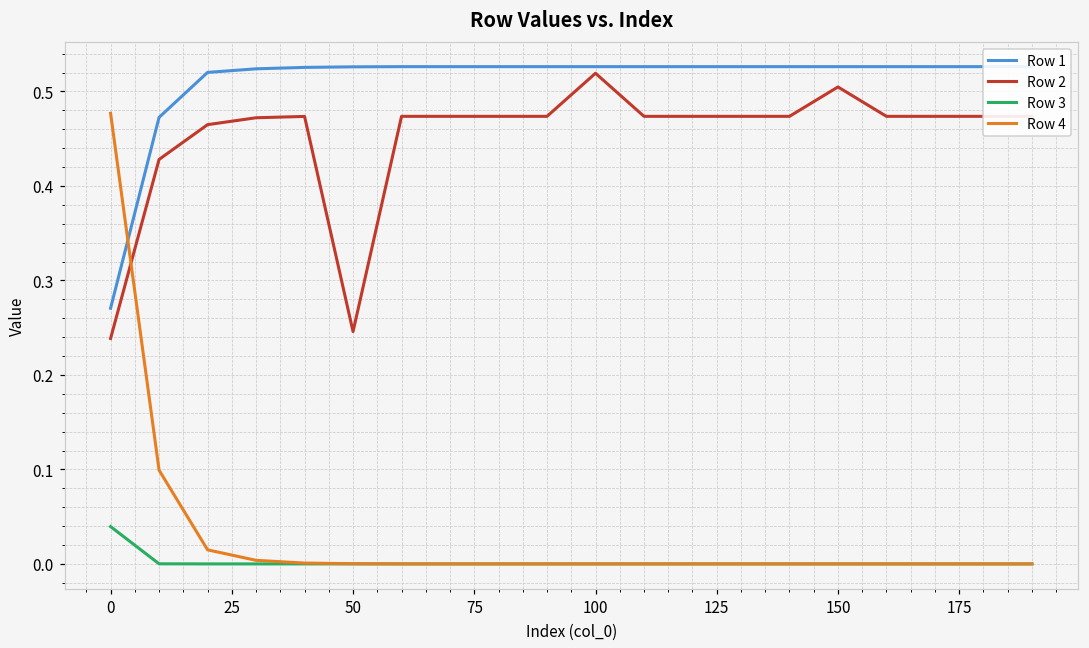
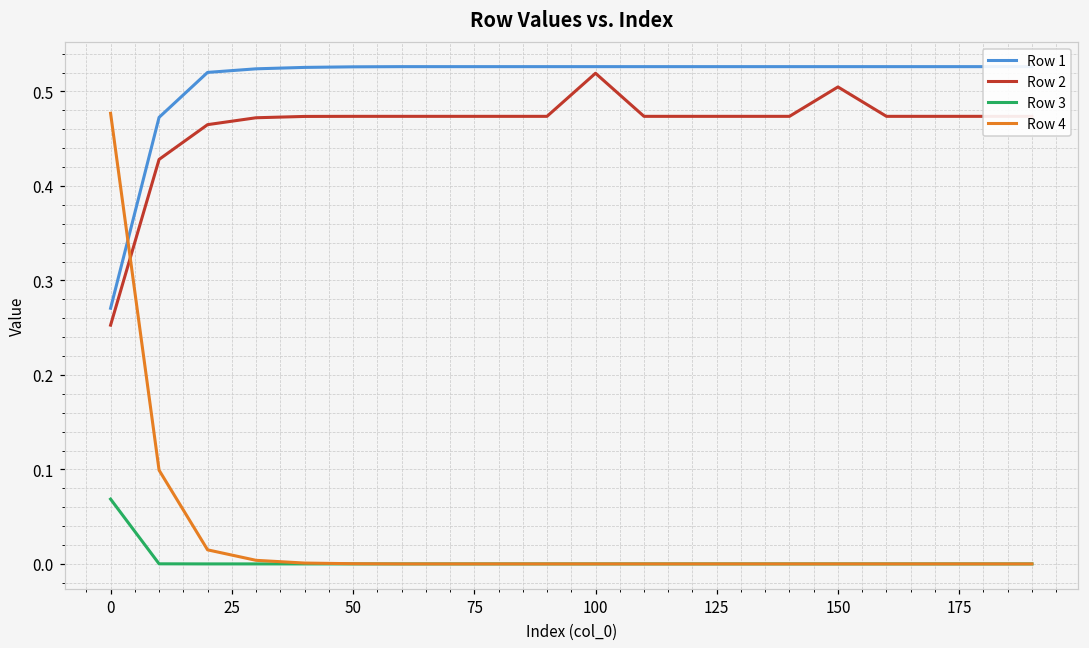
Row 2, 0: 0.24 -> 0.25
Row 3, 0: 0.04 -> 0.07
Row 2, 50: 0.25 -> 0.47
